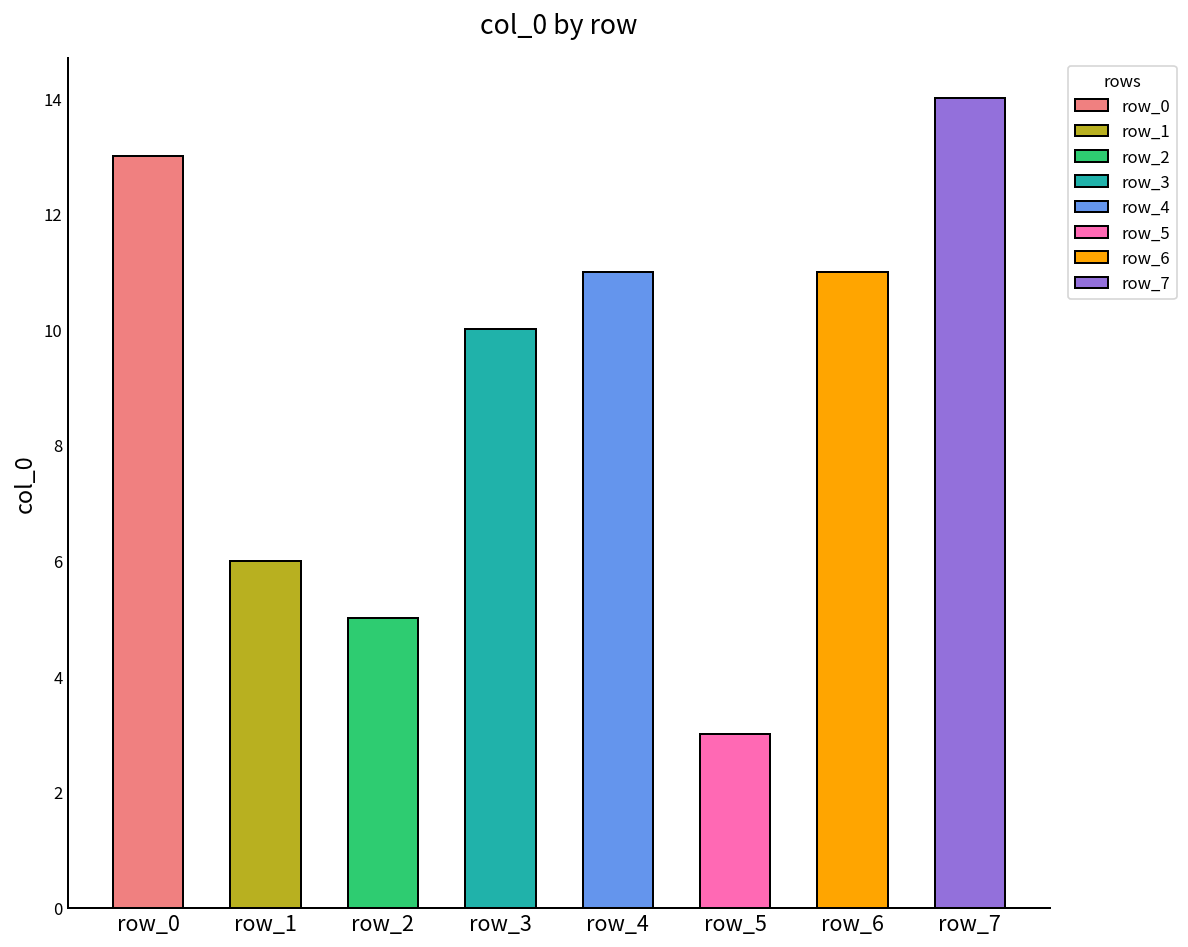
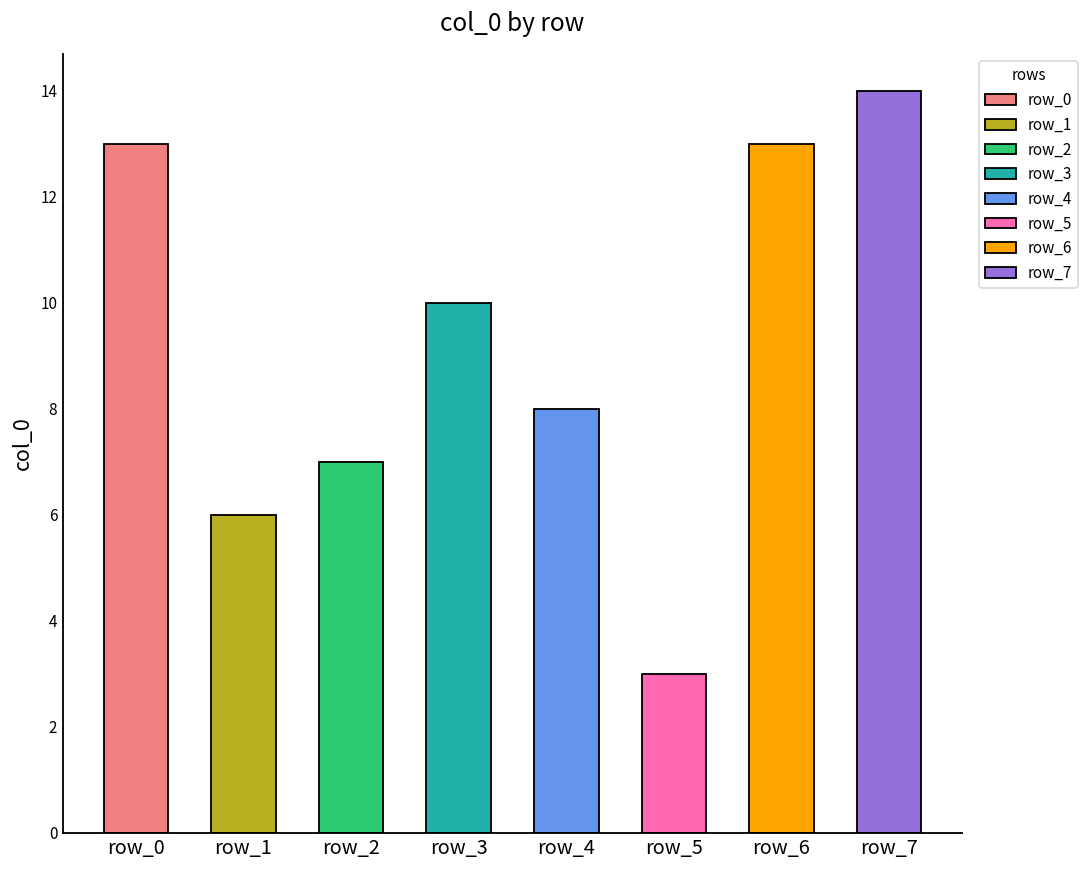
row_2: 5 -> 7
row_4: 11 -> 8
row_6: 11 -> 13
